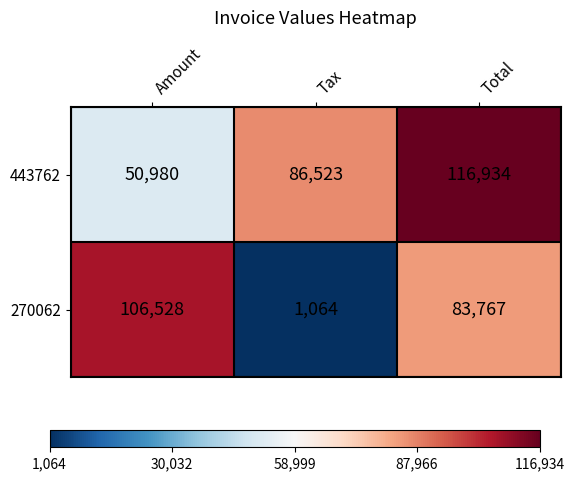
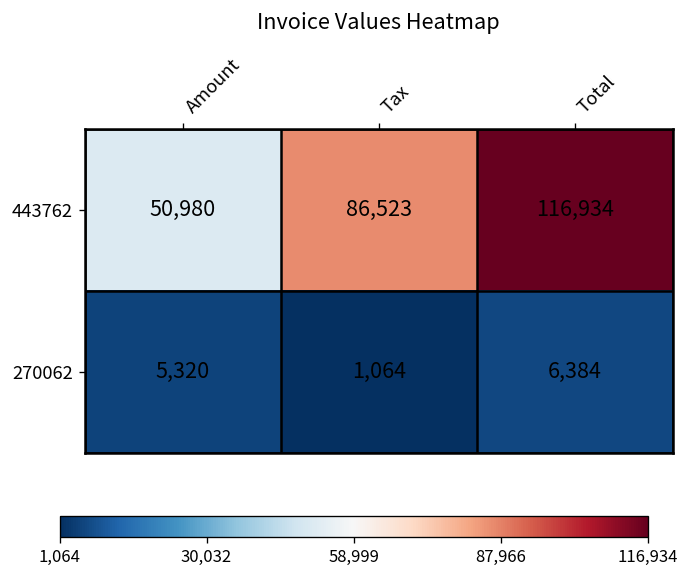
270062, Amount: 106,528 -> 5,320
270062, Total: 83,767 -> 6,384
